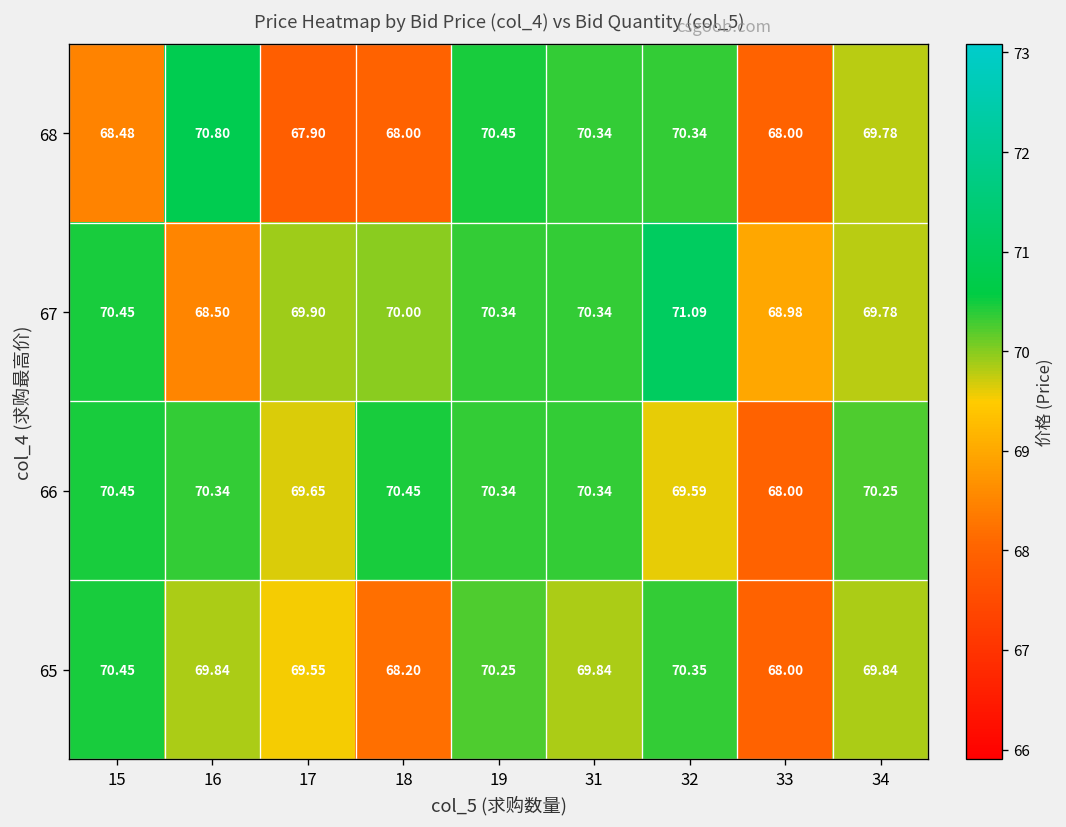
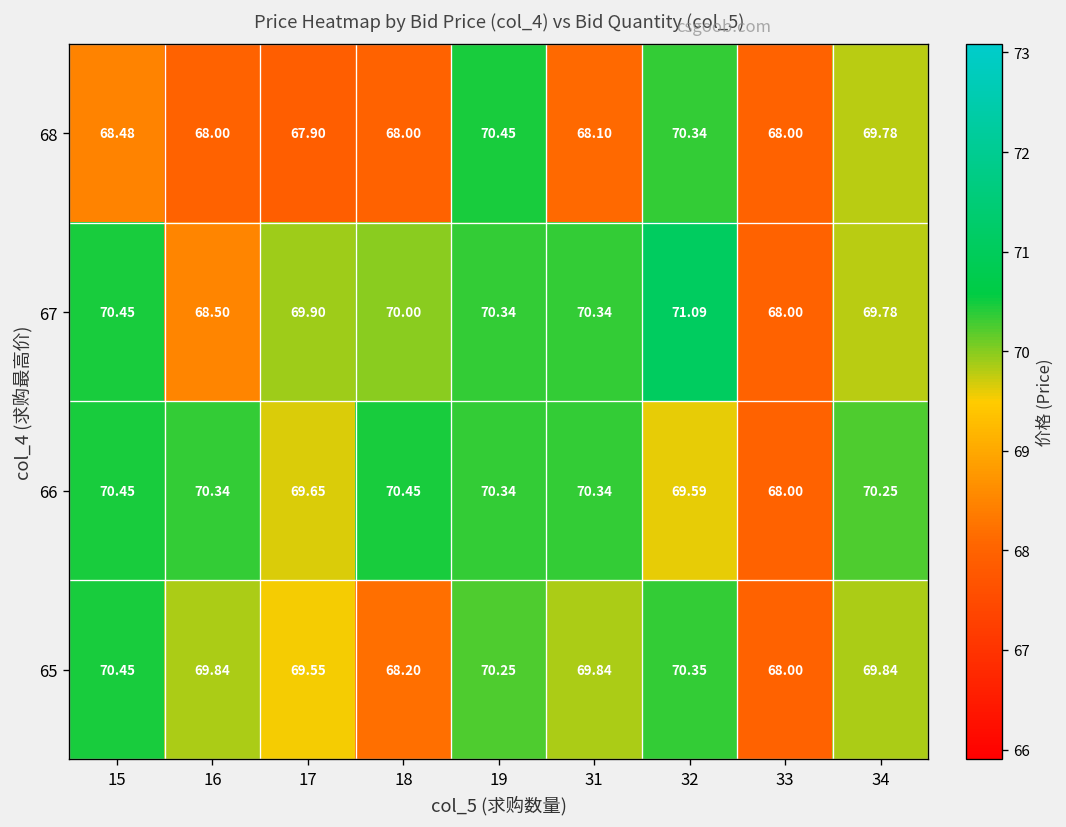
68, 16: 70.80 -> 68.00
68, 31: 70.34 -> 68.10
67, 33: 68.98 -> 68.00
